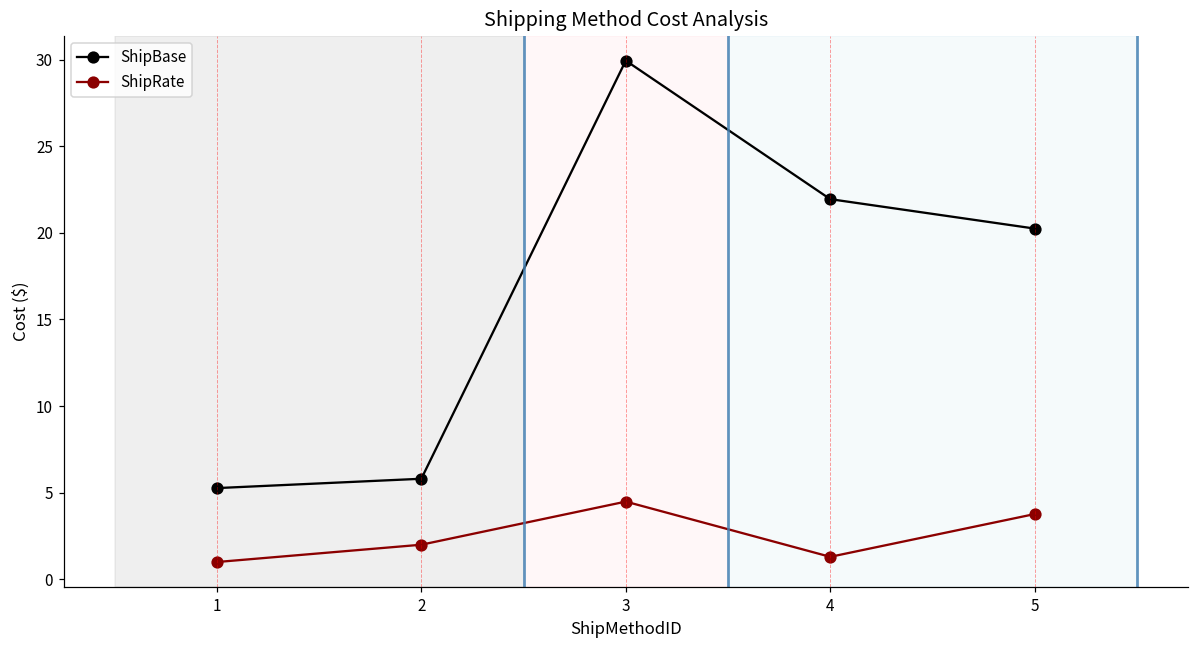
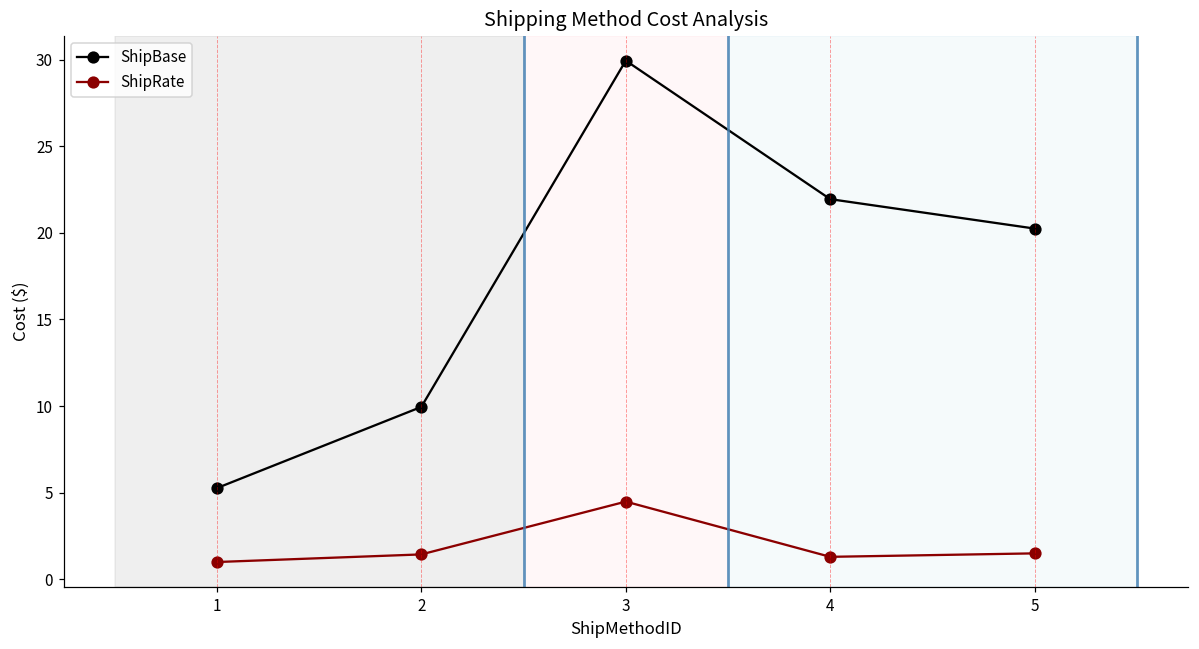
ShipBase, 2: 5.8 -> 10.0
ShipRate, 2: 2.0 -> 1.4
ShipRate, 5: 3.8 -> 1.5
